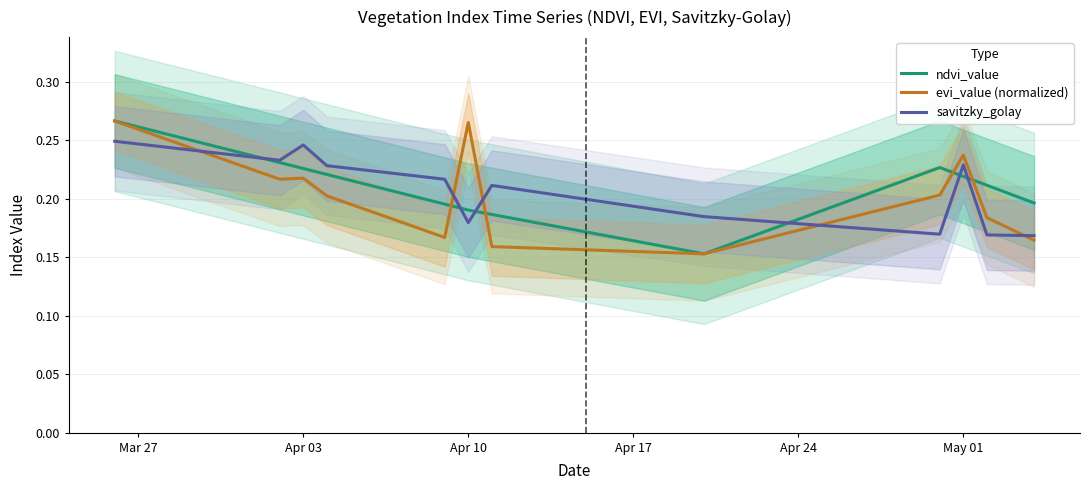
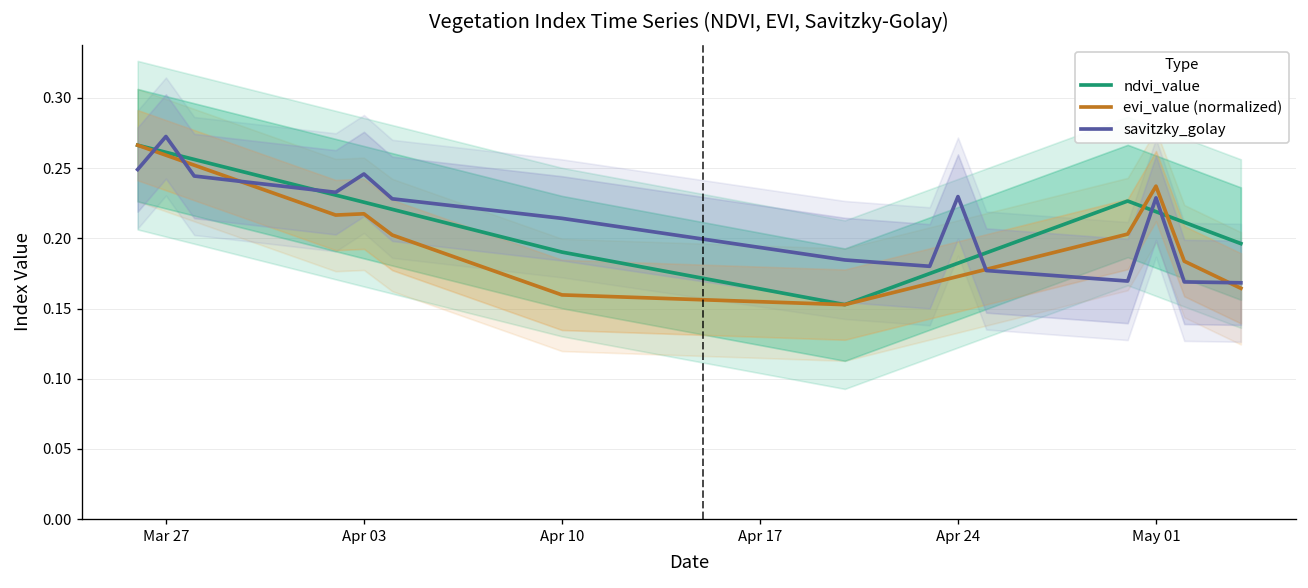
savitzky_golay, Mar 27: 0.247 -> 0.272
evi_value (normalized), Apr 10: 0.265 -> 0.160
savitzky_golay, Apr 10: 0.179 -> 0.214
savitzky_golay, Apr 24: 0.179 -> 0.230
